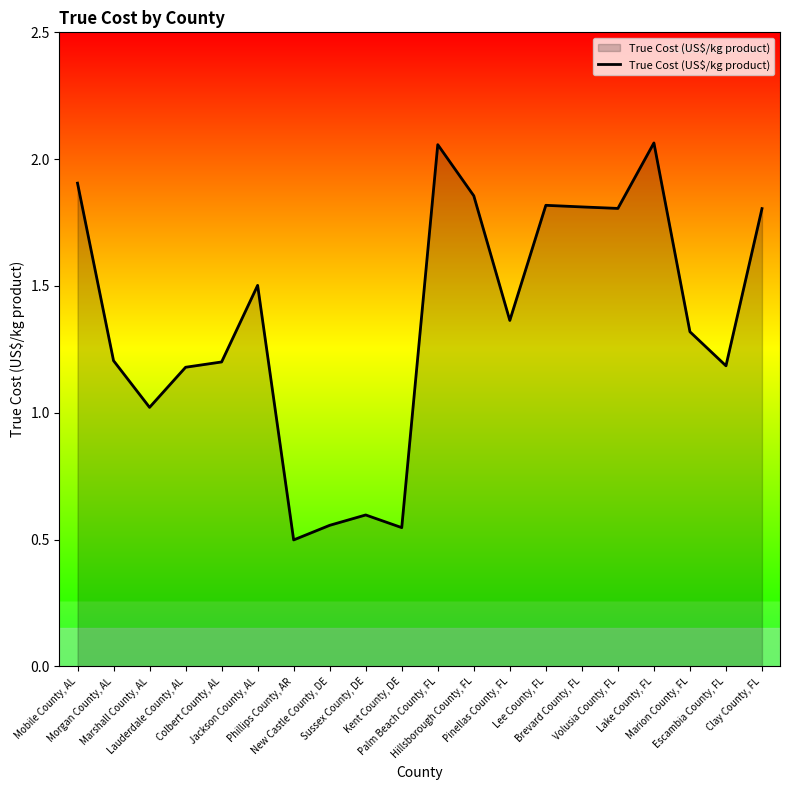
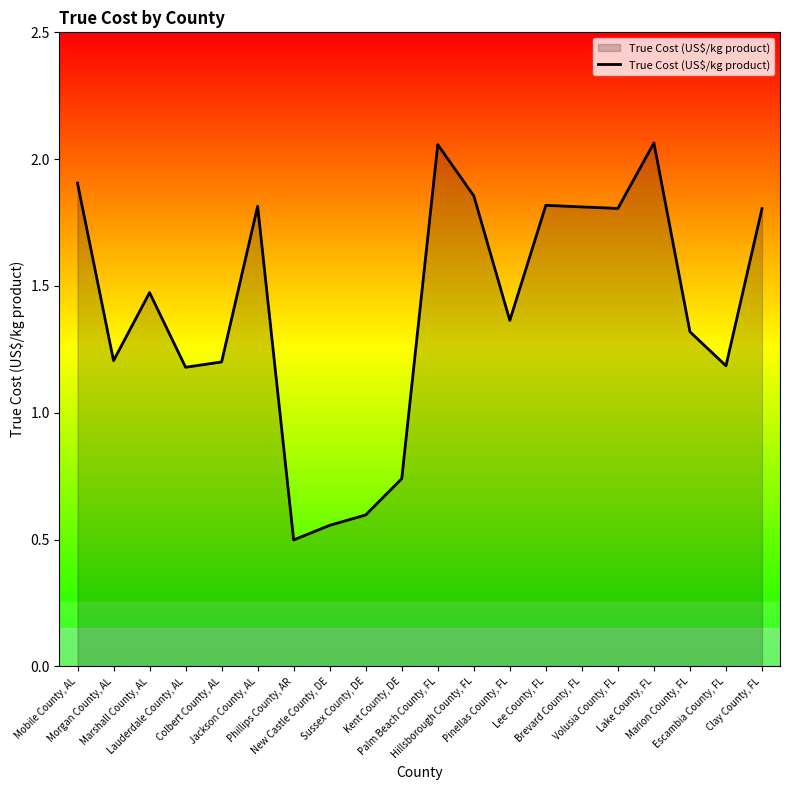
Marshall County, AL: 1.02 -> 1.47
Jackson County, AL: 1.50 -> 1.81
Kent County, DE: 0.55 -> 0.74
